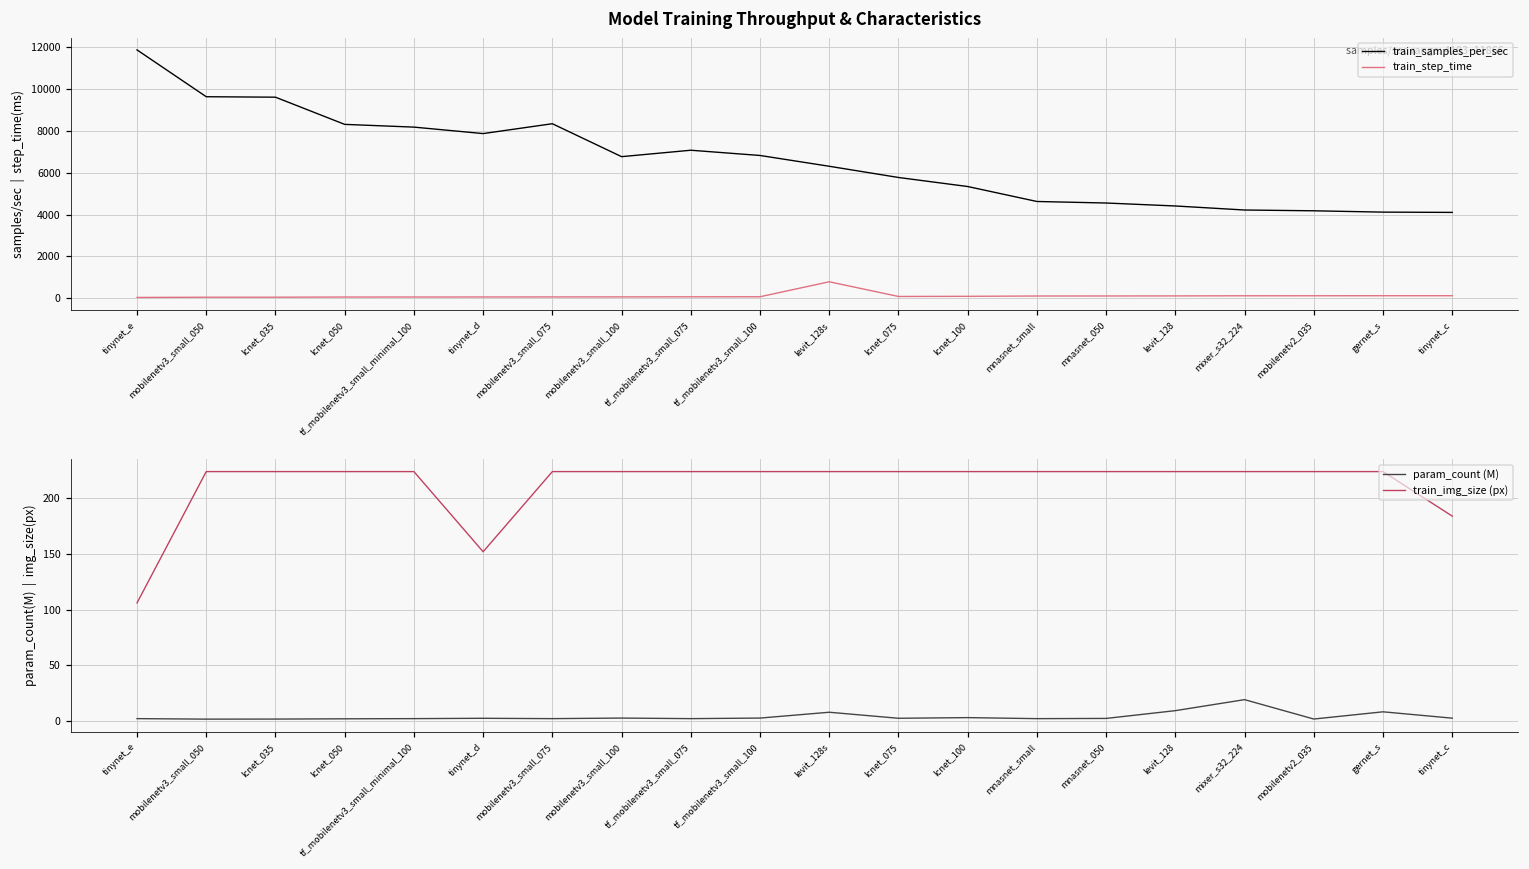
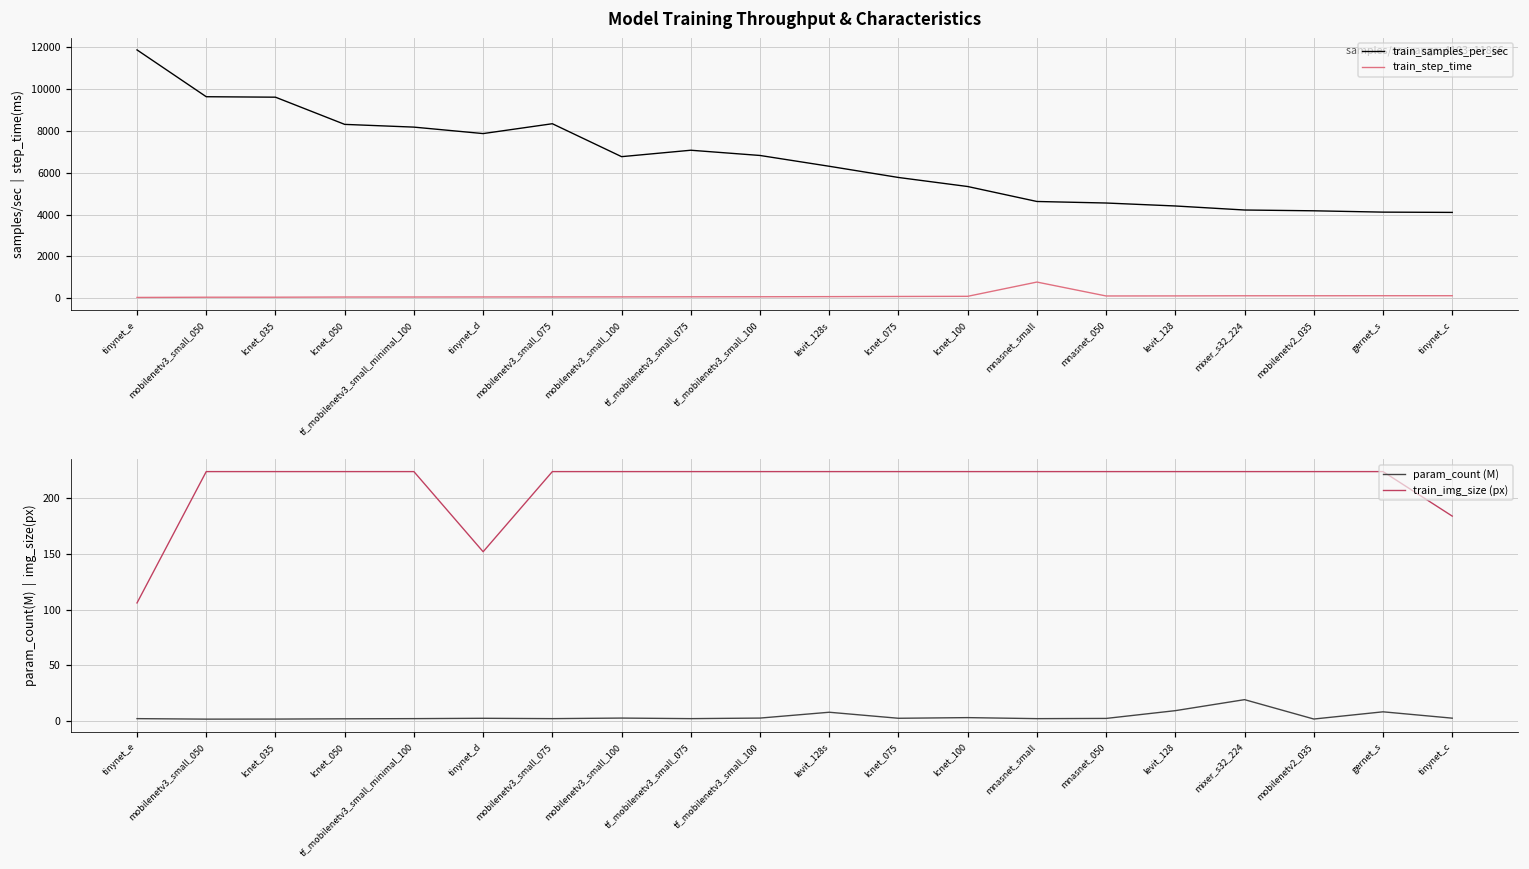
Model Training Throughput & Characteristics, train_step_time, levit_128s: 800 -> 100
Model Training Throughput & Characteristics, train_step_time, mnasnet_small: 100 -> 800
